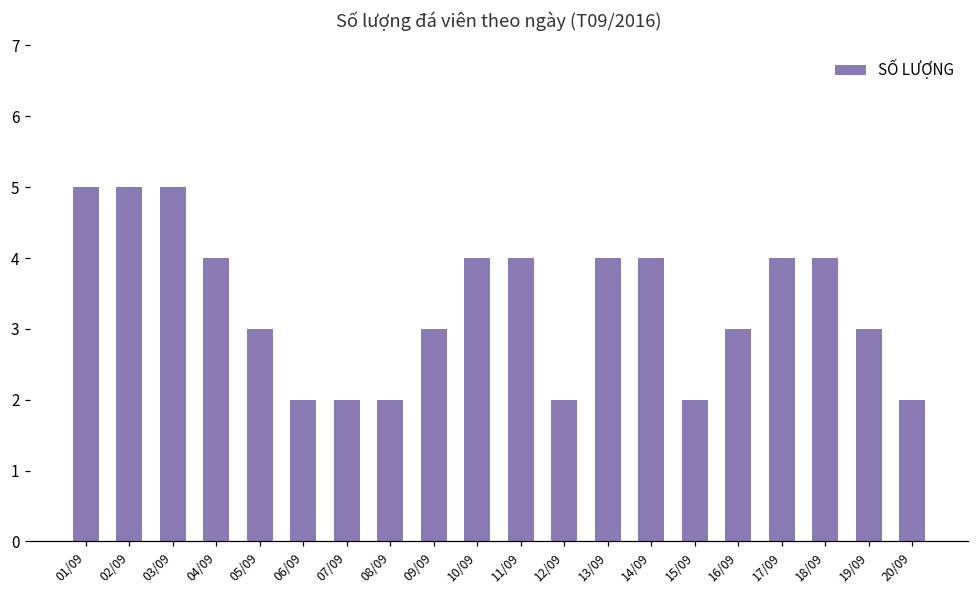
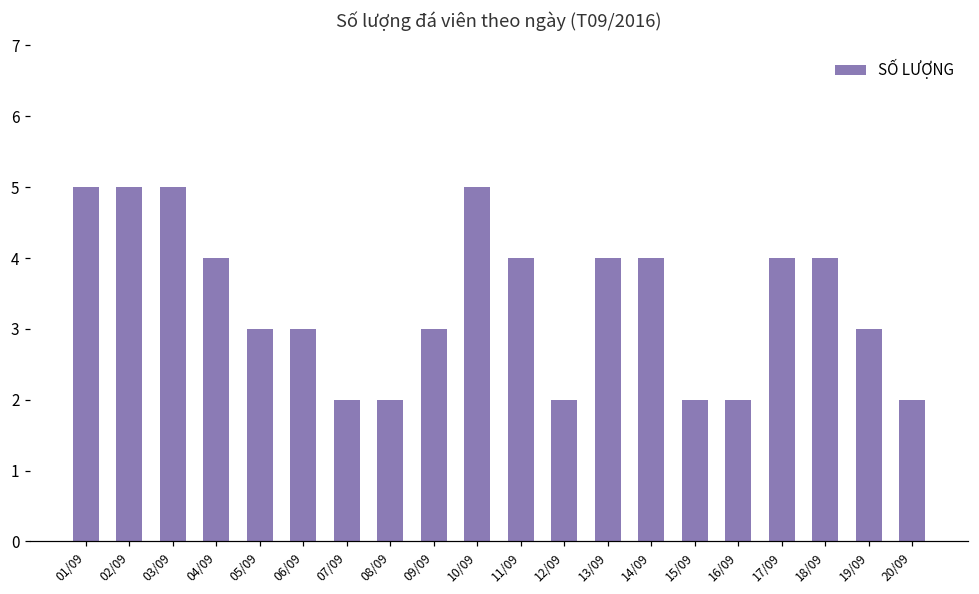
06/09: 2 -> 3
10/09: 4 -> 5
16/09: 3 -> 2
